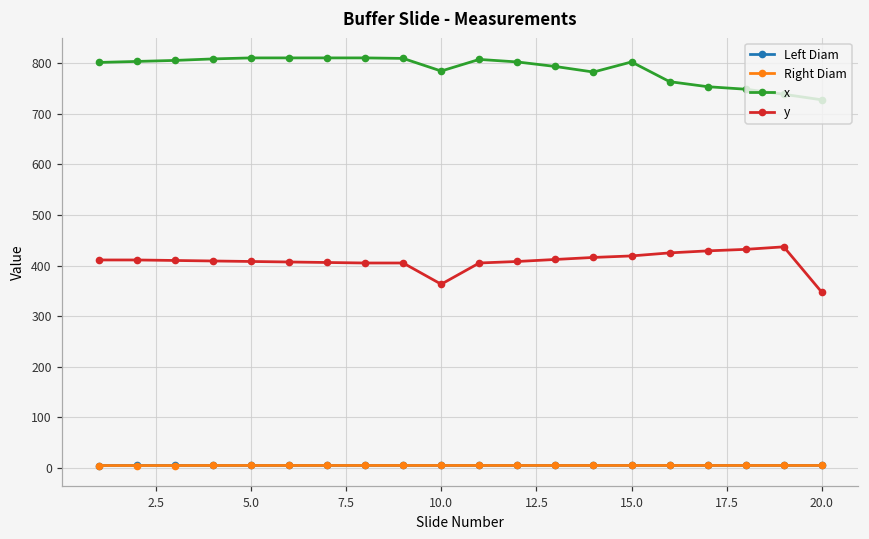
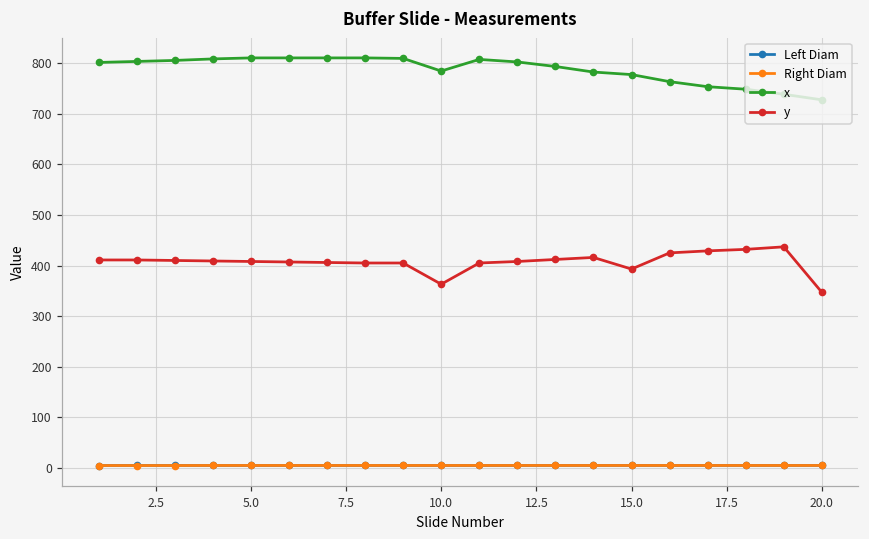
x, 15.0: 800 -> 780
y, 15.0: 420 -> 390
